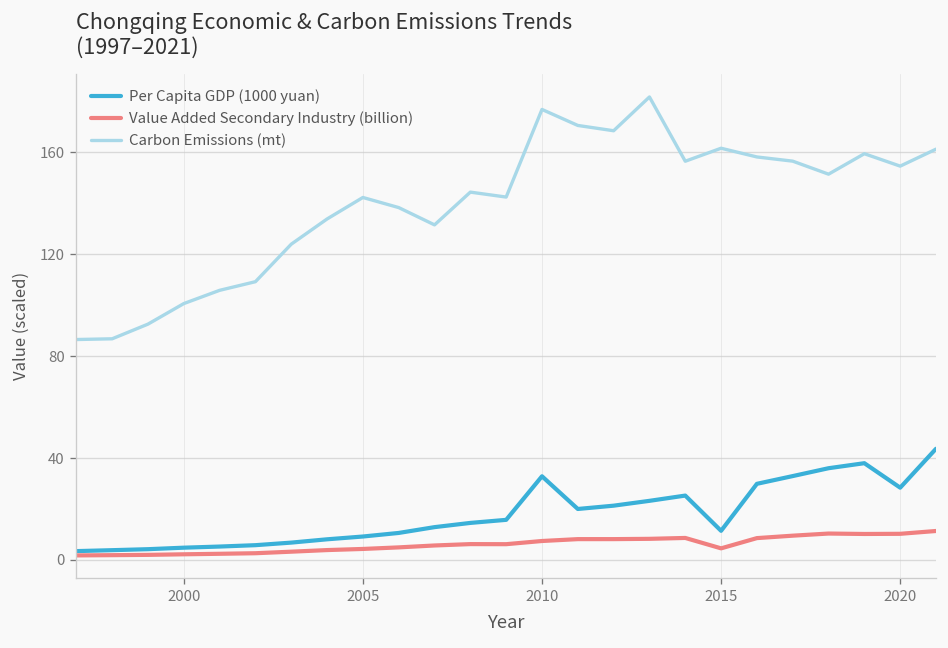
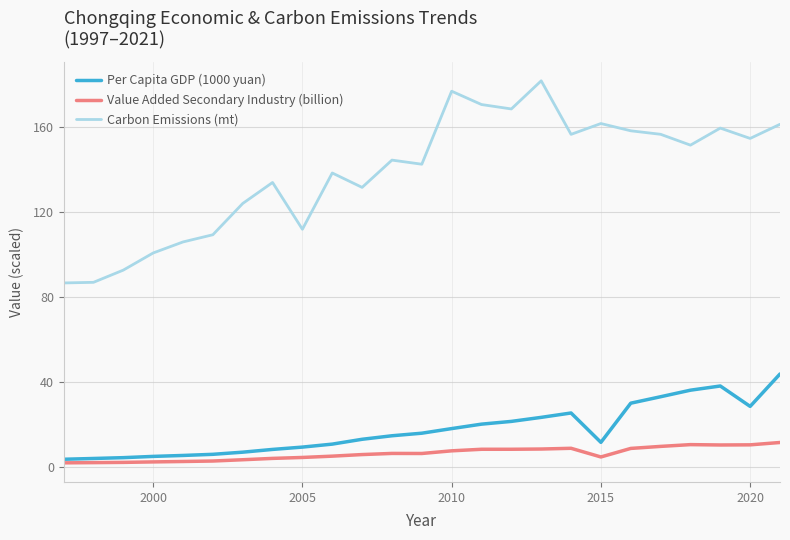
Carbon Emissions (mt), 2005: 142 -> 112
Per Capita GDP (1000 yuan), 2010: 33 -> 18
